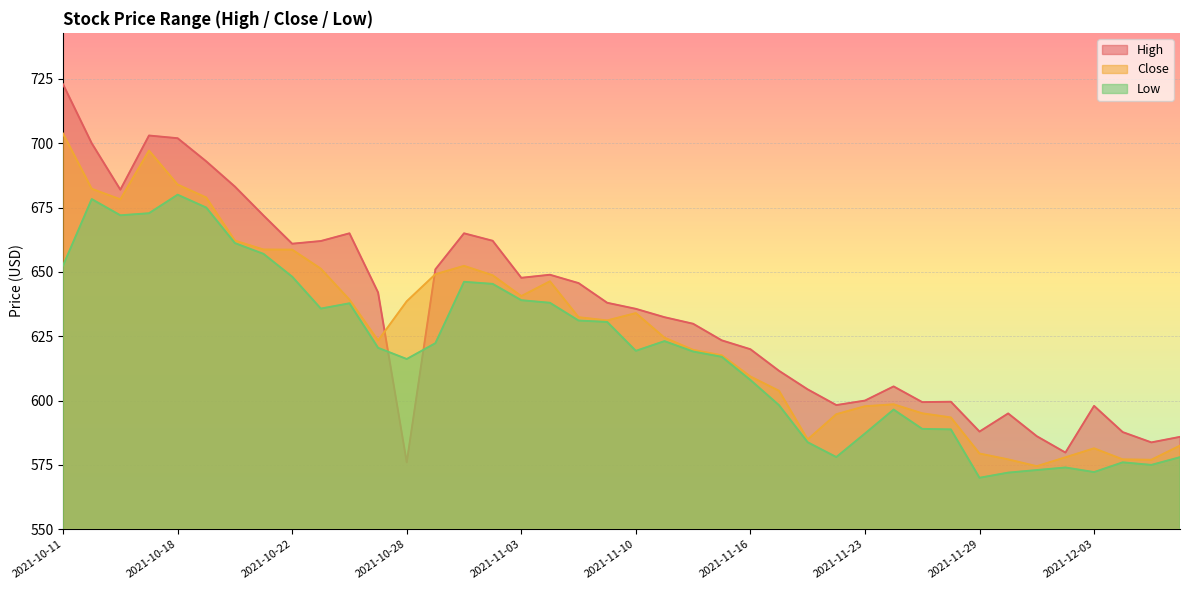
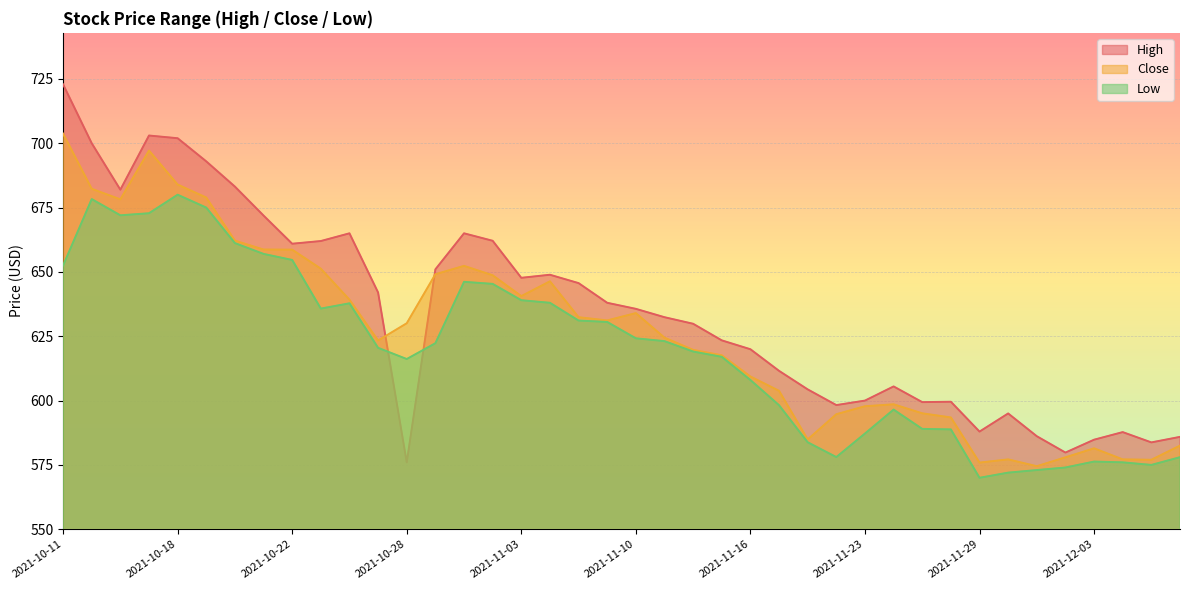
Low, 2021-10-22: 648 -> 655
Close, 2021-10-28: 639 -> 630
Low, 2021-11-10: 619 -> 624
Close, 2021-11-29: 579 -> 576
High, 2021-12-03: 598 -> 585
Low, 2021-12-03: 572 -> 576
